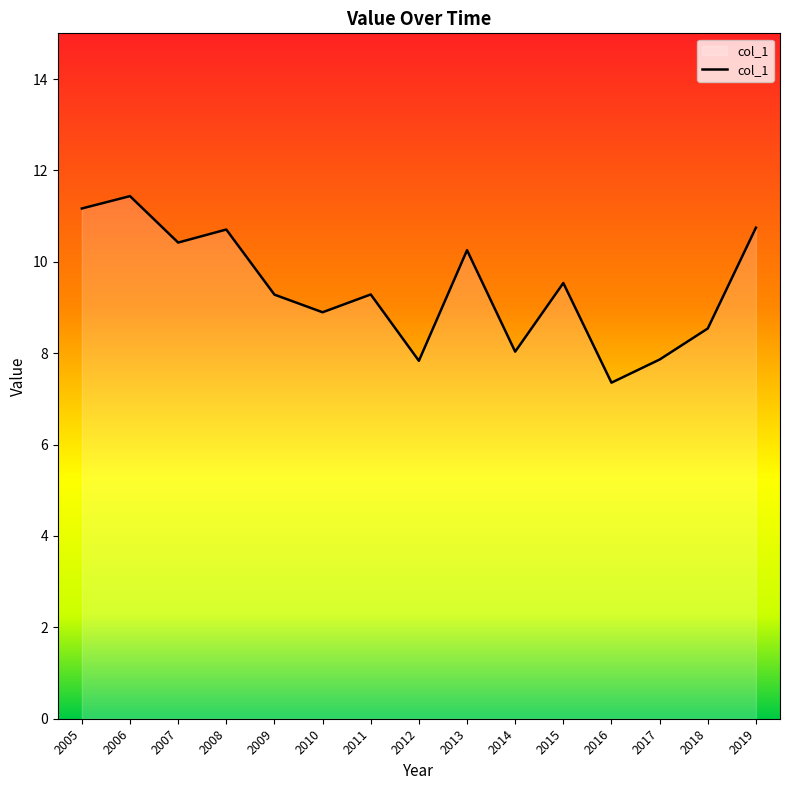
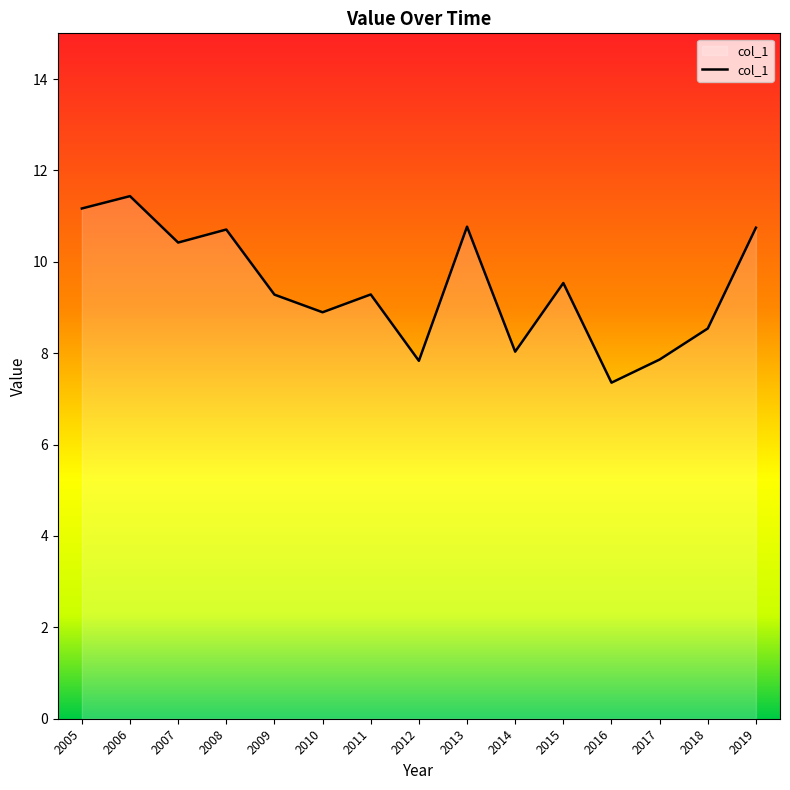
2013: 10.3 -> 10.8
